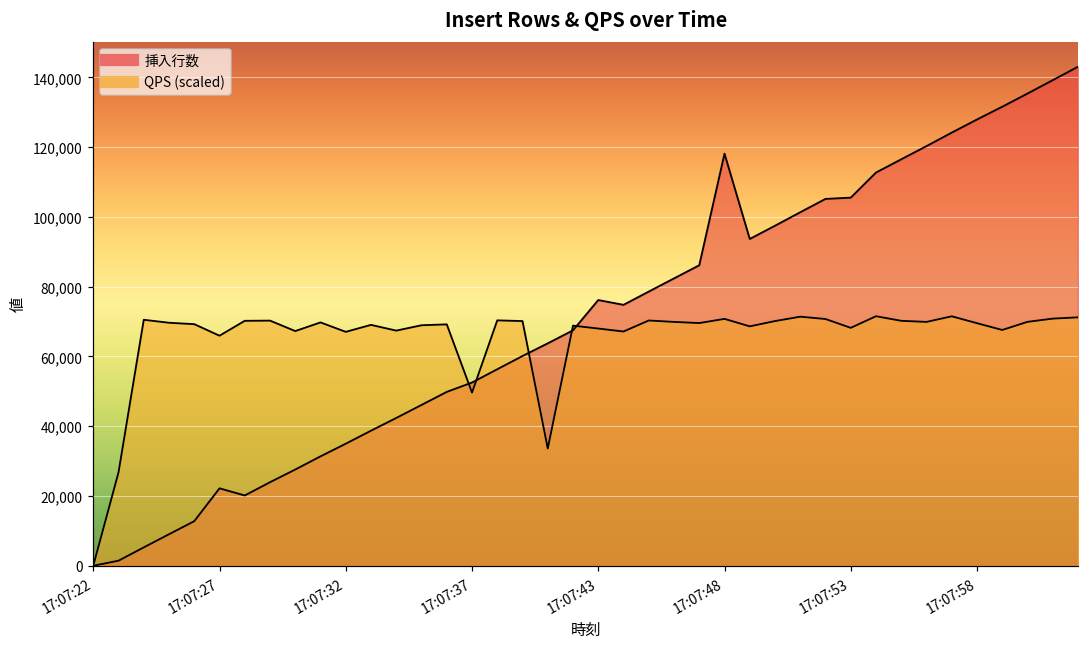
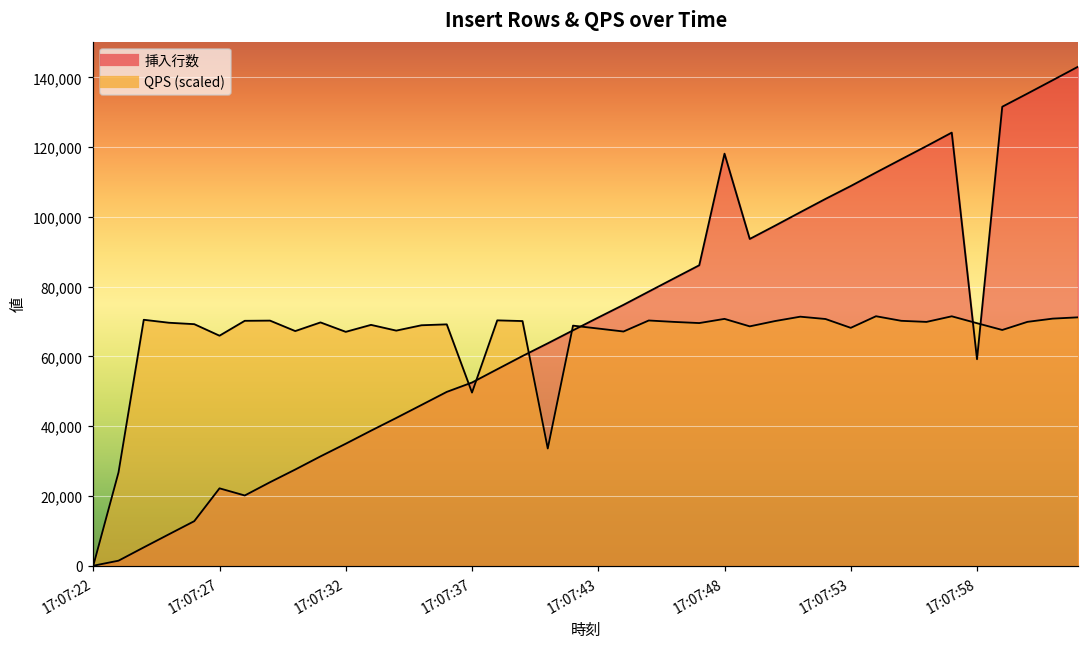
挿入行数, 17:07:43: 76,000 -> 71,000
挿入行数, 17:07:53: 106,000 -> 109,000
挿入行数, 17:07:58: 128,000 -> 59,000
